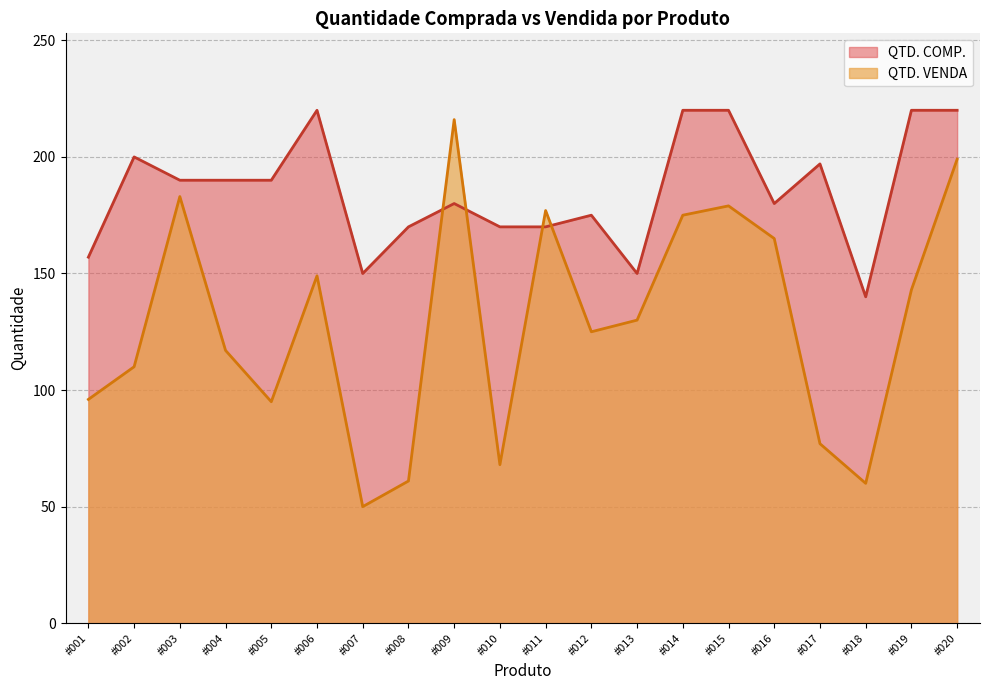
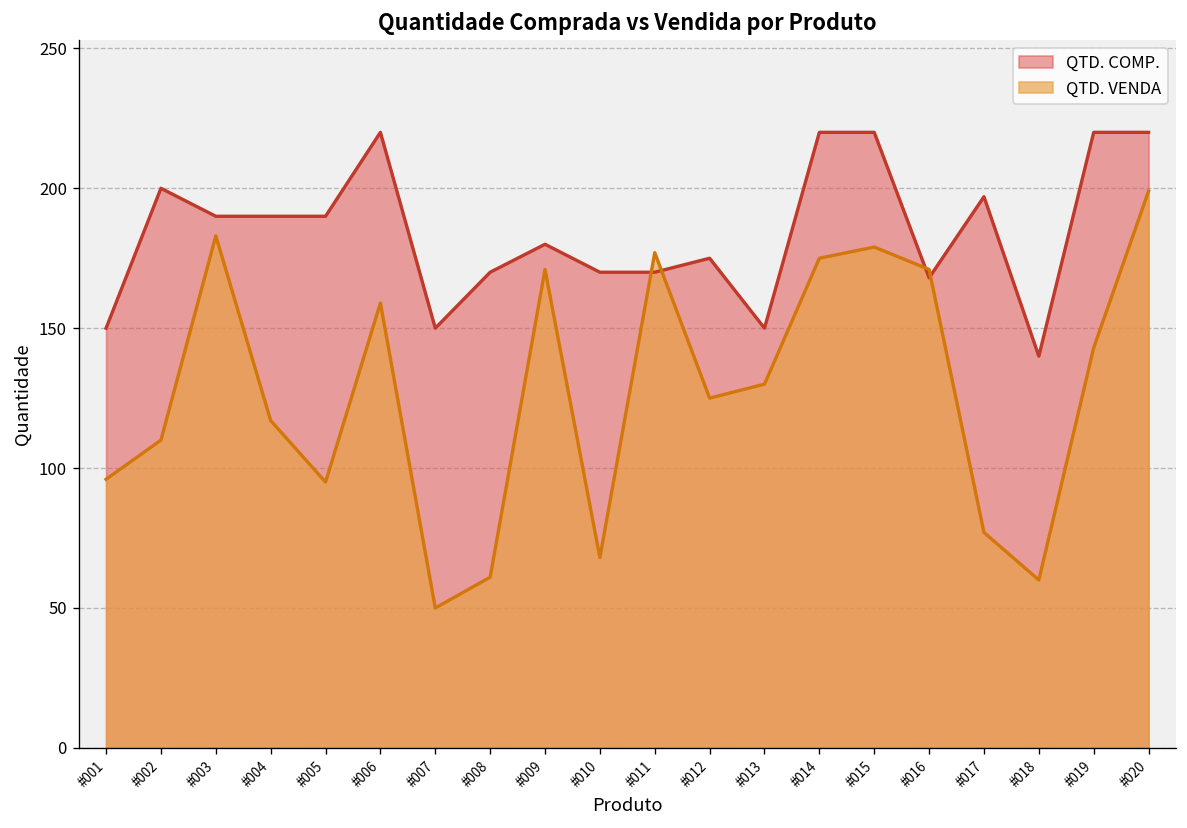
QTD. COMP., #001: 157 -> 150
QTD. VENDA, #006: 149 -> 159
QTD. VENDA, #009: 216 -> 171
QTD. COMP., #016: 180 -> 168
QTD. VENDA, #016: 165 -> 171
